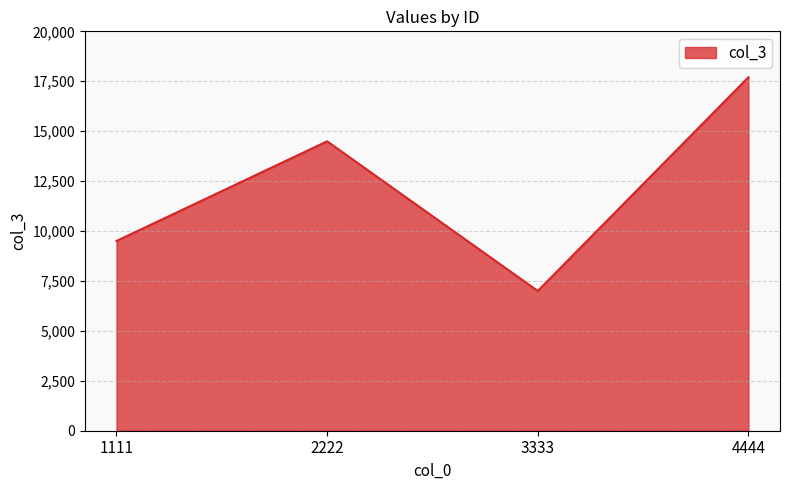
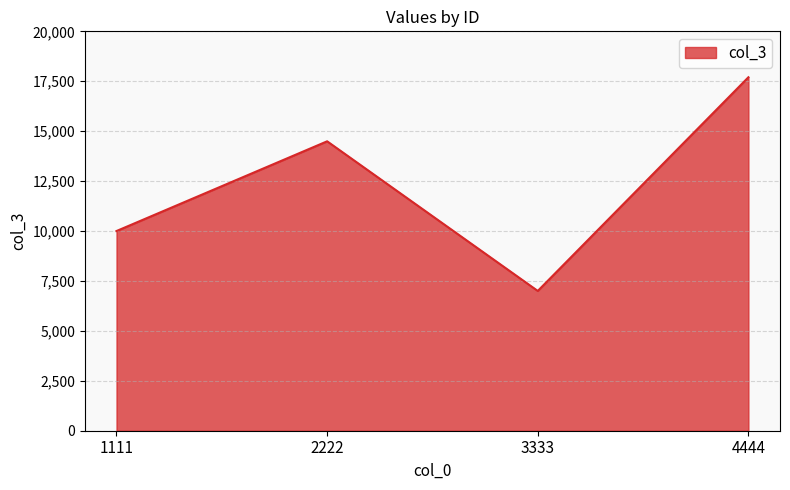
1111: 9,500 -> 10,000
